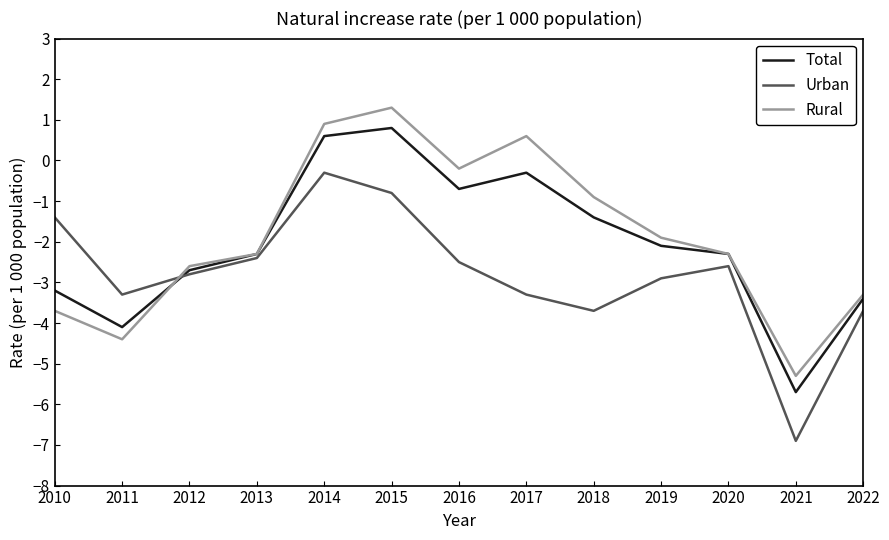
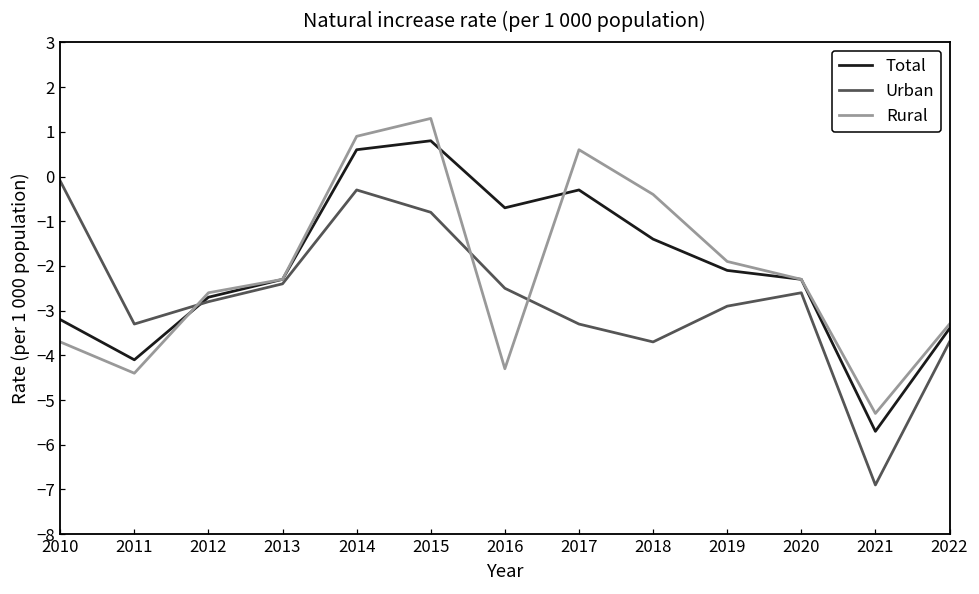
Urban, 2010: -1.4 -> -0.1
Rural, 2016: -0.2 -> -4.3
Rural, 2018: -0.9 -> -0.4
